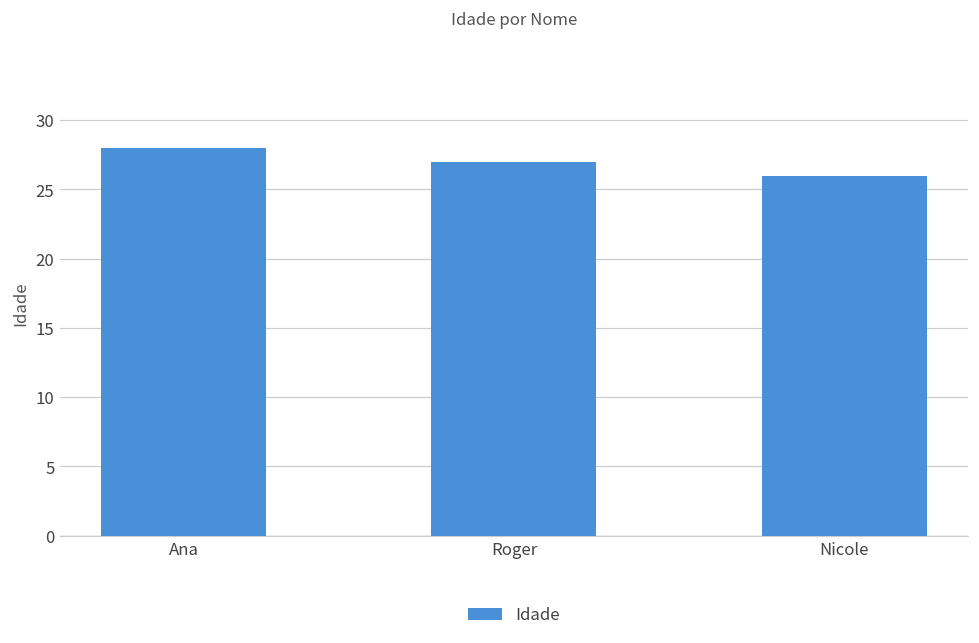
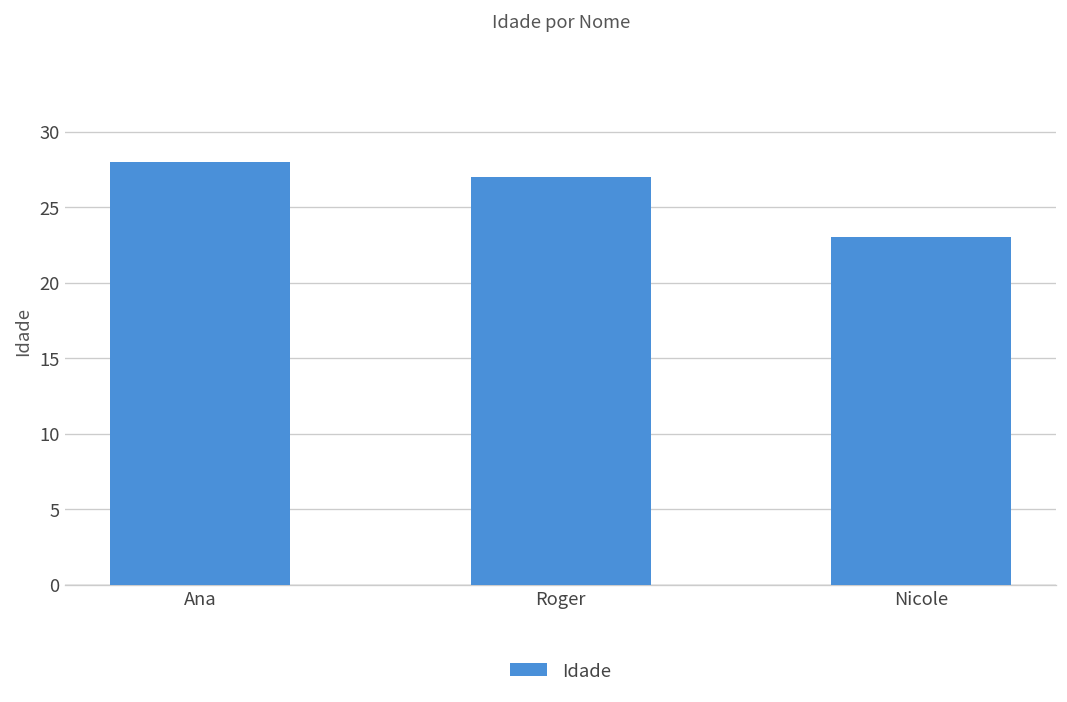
Nicole: 26 -> 23
